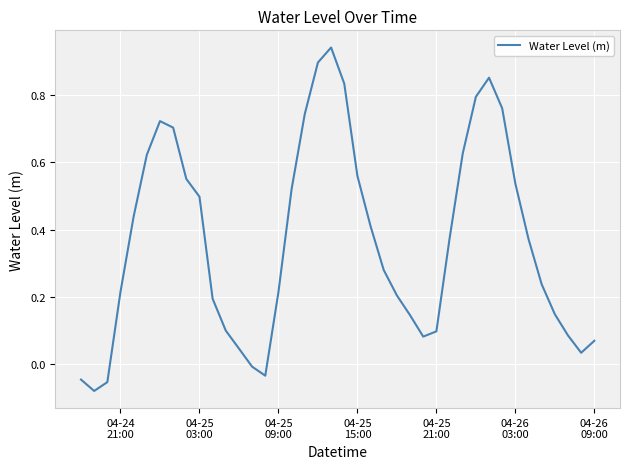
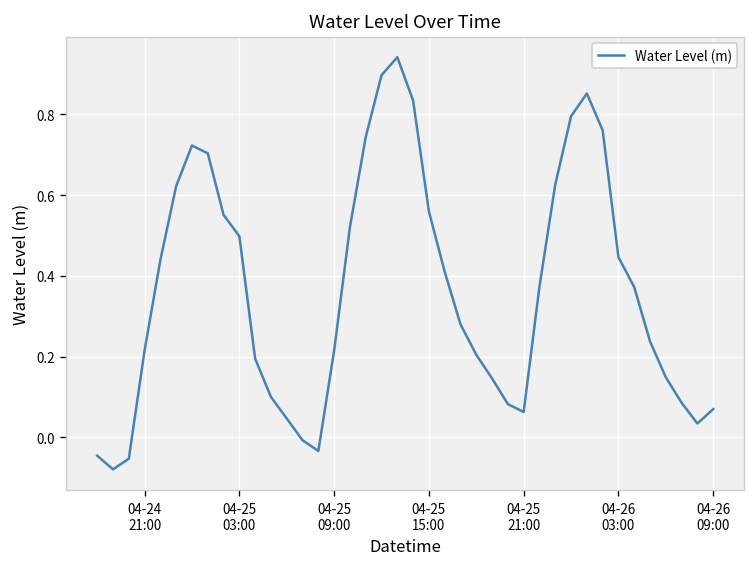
04-25 21:00: 0.10 -> 0.06
04-26 03:00: 0.54 -> 0.45
